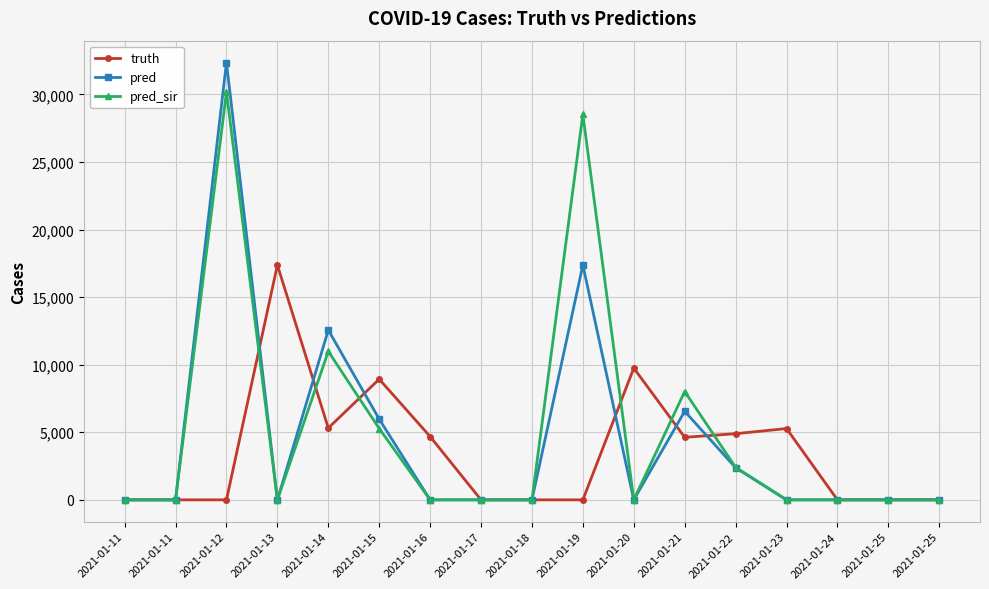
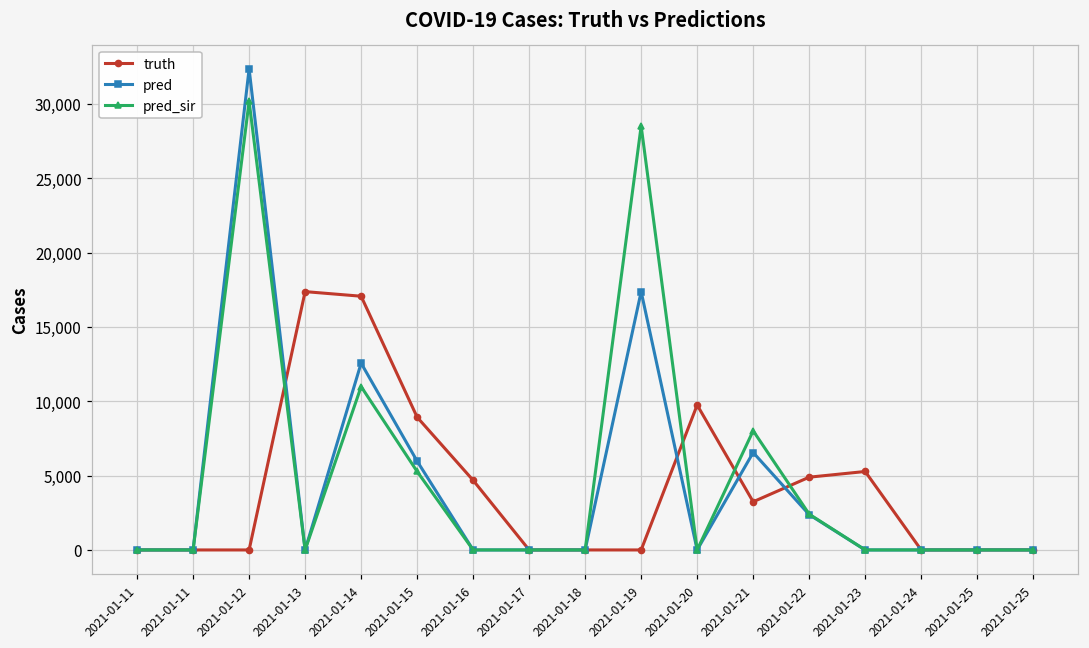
truth, 2021-01-14: 5,300 -> 17,100
truth, 2021-01-21: 4,600 -> 3,200
